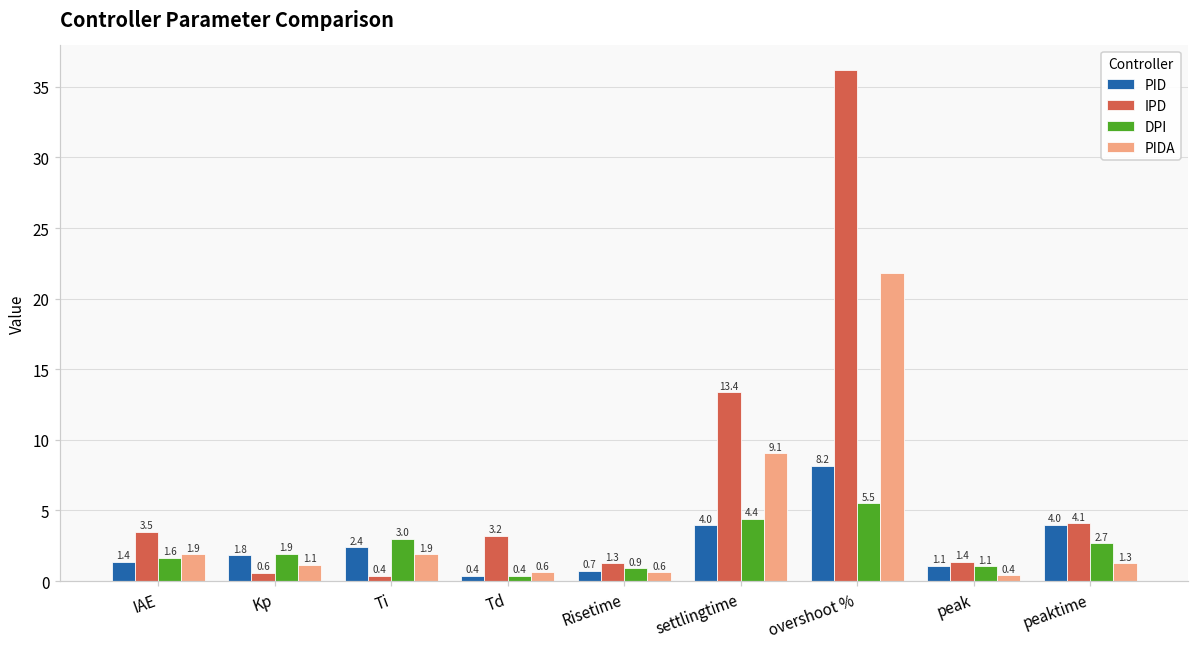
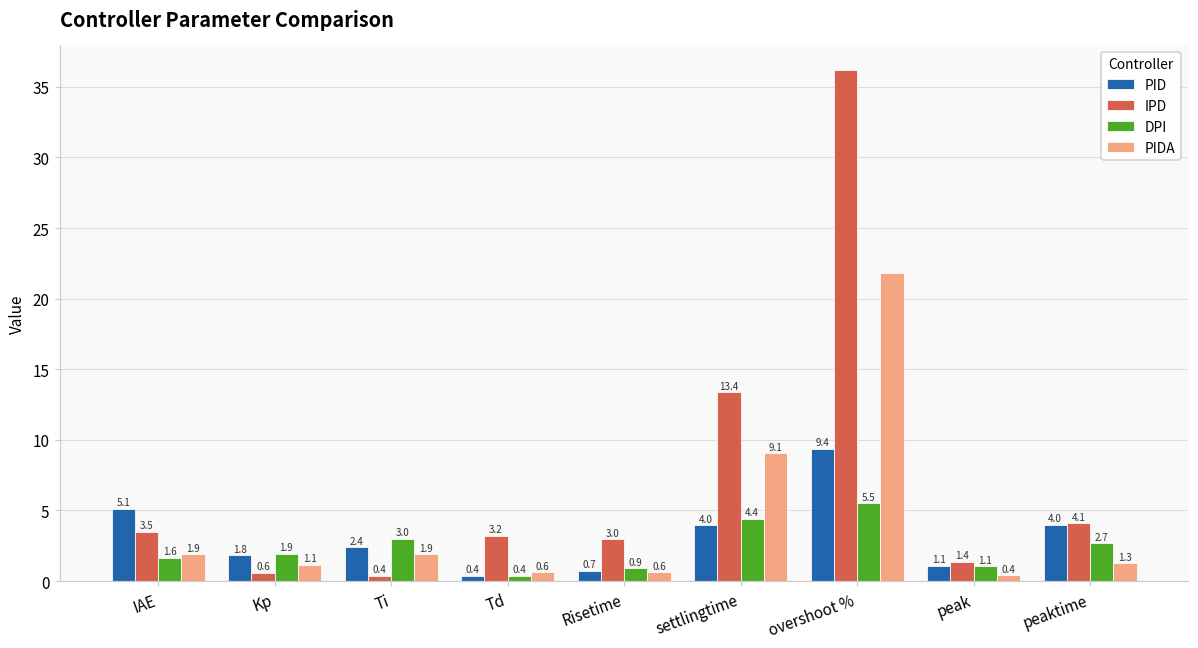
PID, IAE: 1.4 -> 5.1
IPD, Risetime: 1.3 -> 3.0
PID, overshoot %: 8.2 -> 9.4
